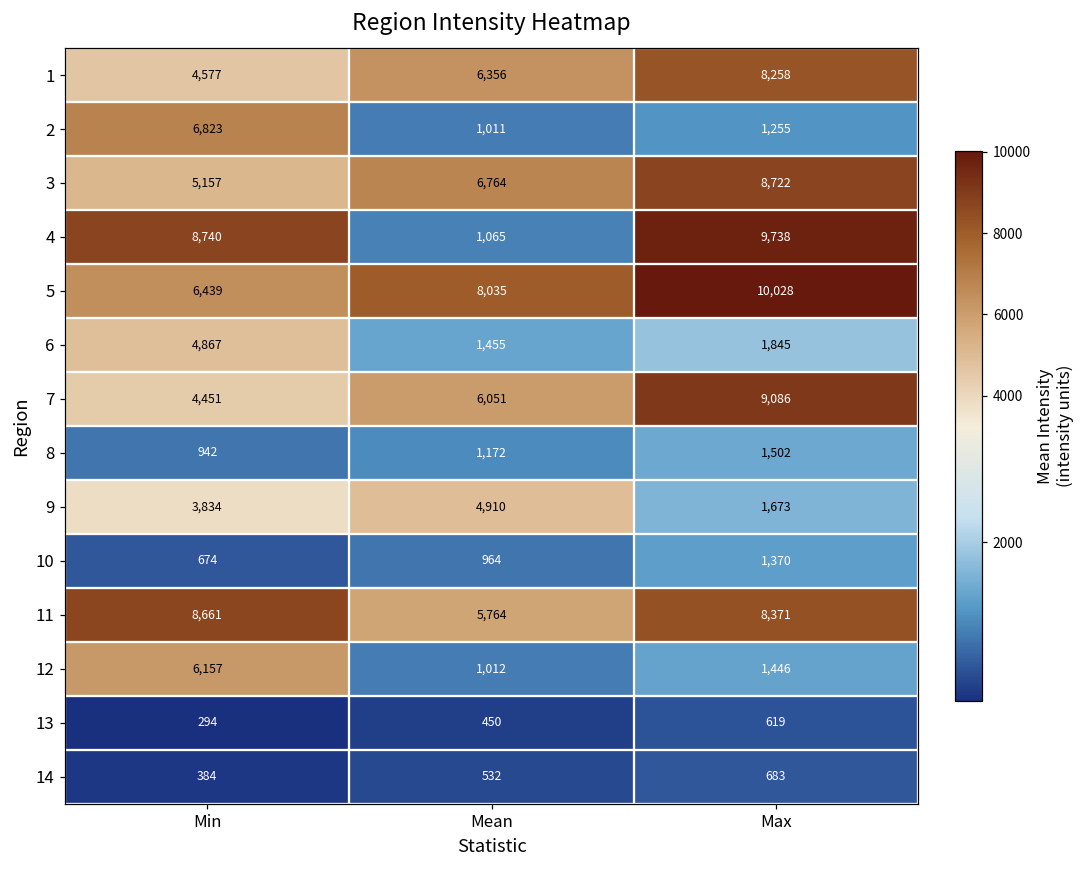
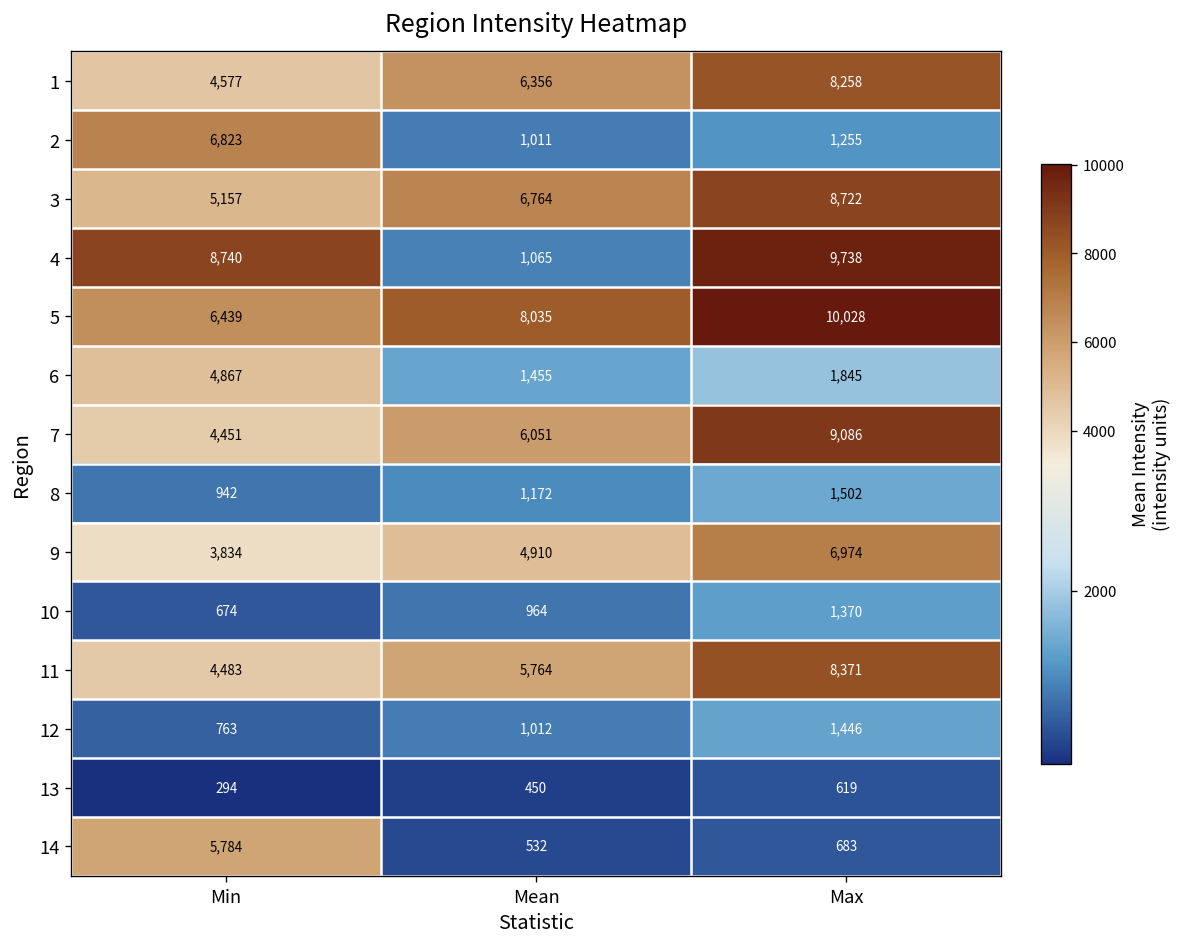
9, Max: 1,673 -> 6,974
11, Min: 8,661 -> 4,483
12, Min: 6,157 -> 763
14, Min: 384 -> 5,784
